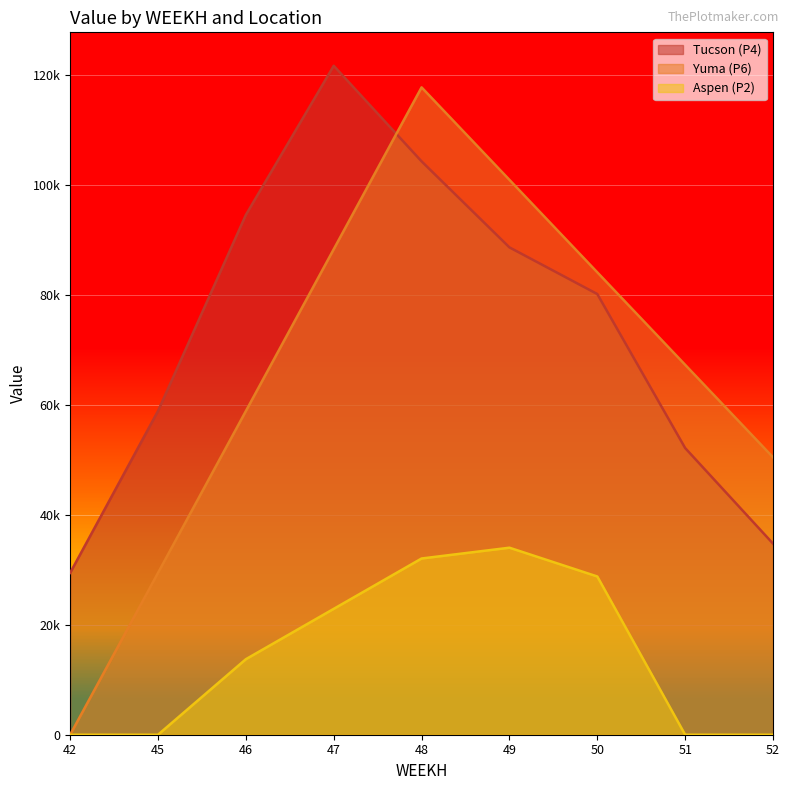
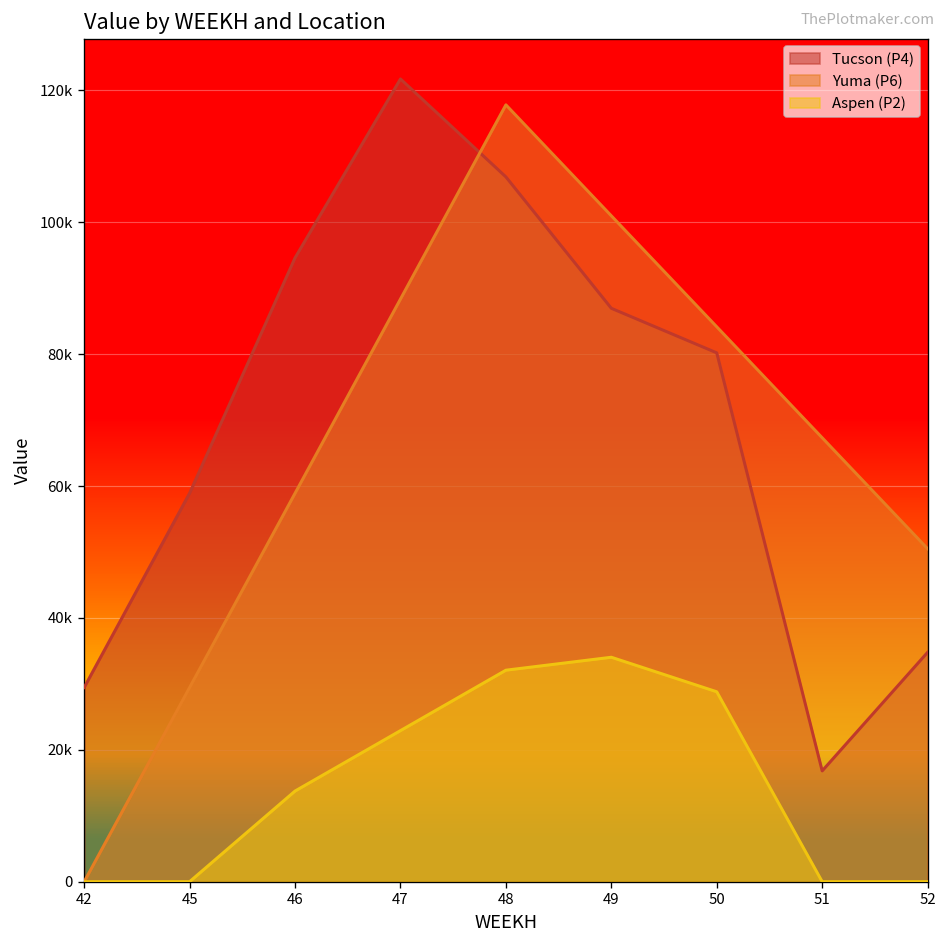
Tucson (P4), 48: 104000 -> 107000
Tucson (P4), 49: 89000 -> 87000
Tucson (P4), 51: 52000 -> 17000
